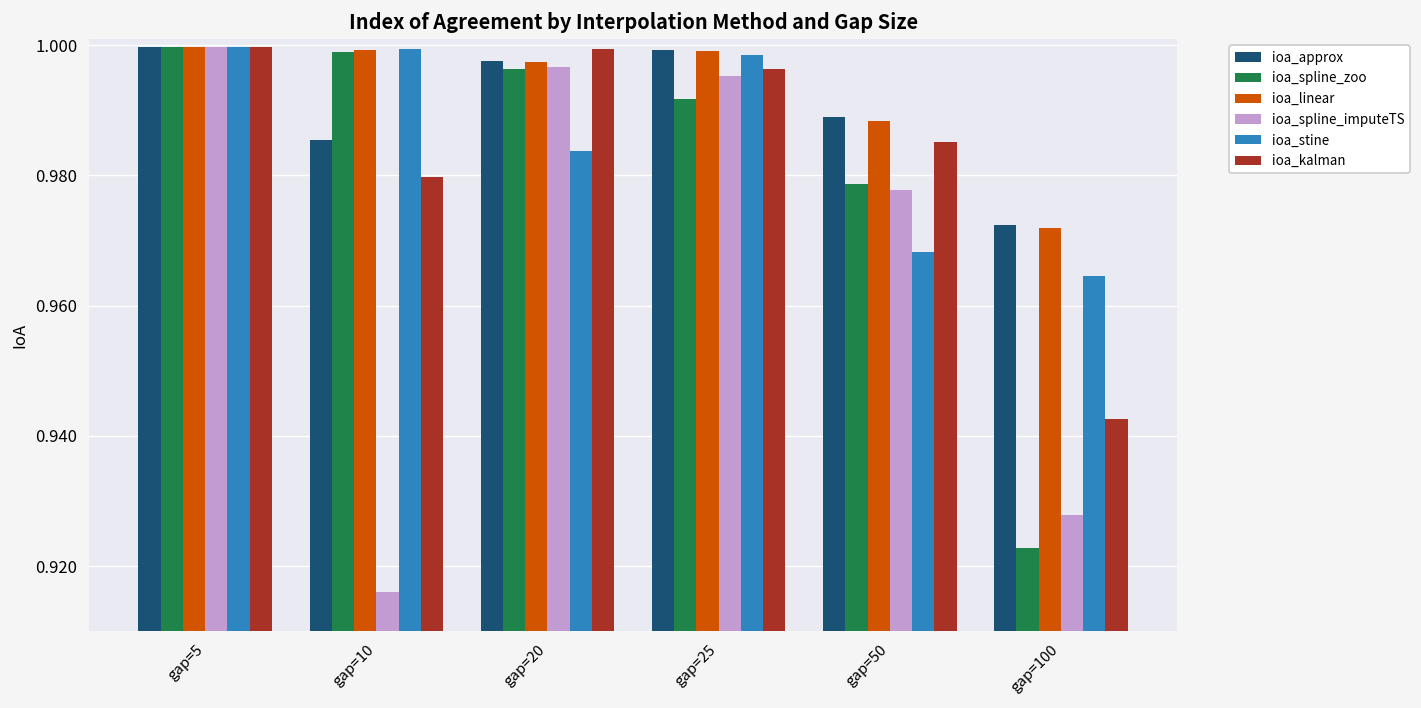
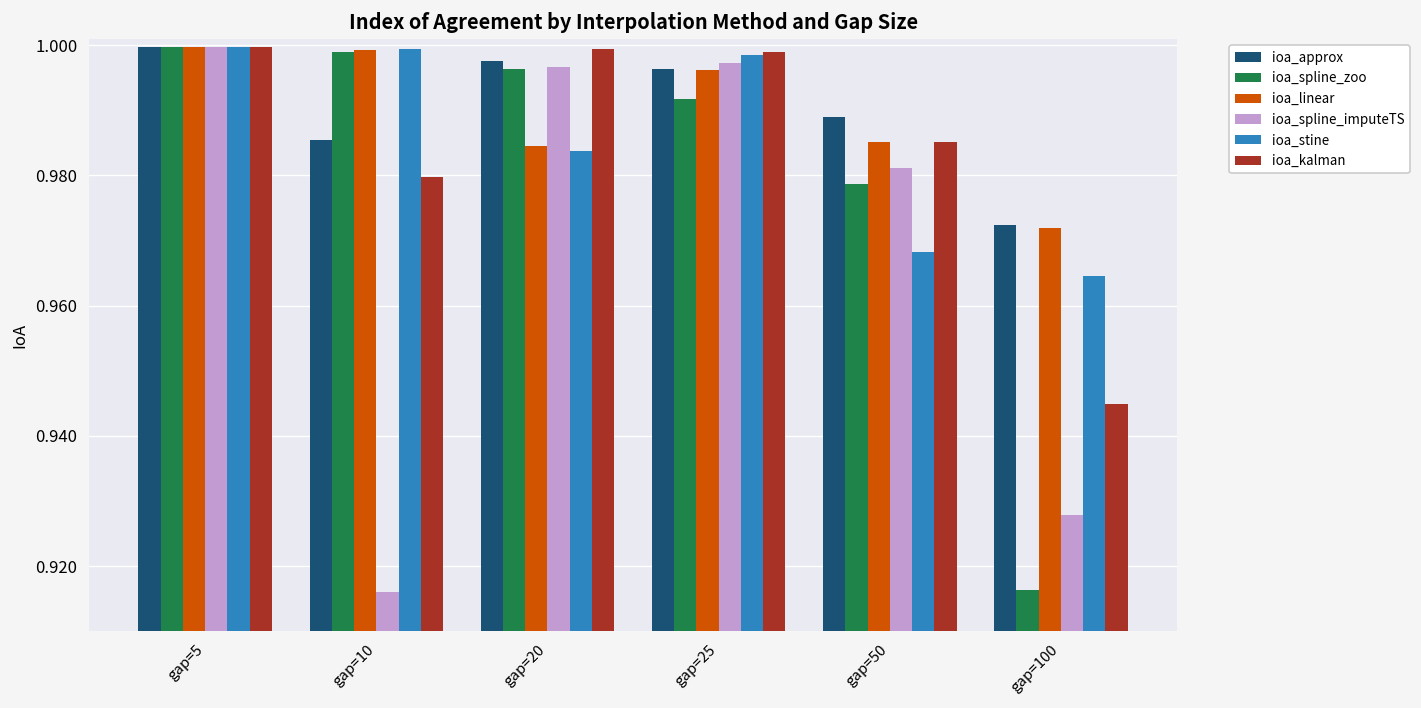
ioa_linear, gap=20: 0.997 -> 0.984
ioa_approx, gap=25: 0.999 -> 0.996
ioa_linear, gap=25: 0.999 -> 0.996
ioa_spline_imputeTS, gap=25: 0.995 -> 0.997
ioa_kalman, gap=25: 0.996 -> 0.999
ioa_linear, gap=50: 0.988 -> 0.985
ioa_spline_imputeTS, gap=50: 0.978 -> 0.981
ioa_spline_zoo, gap=100: 0.923 -> 0.916
ioa_kalman, gap=100: 0.943 -> 0.945
